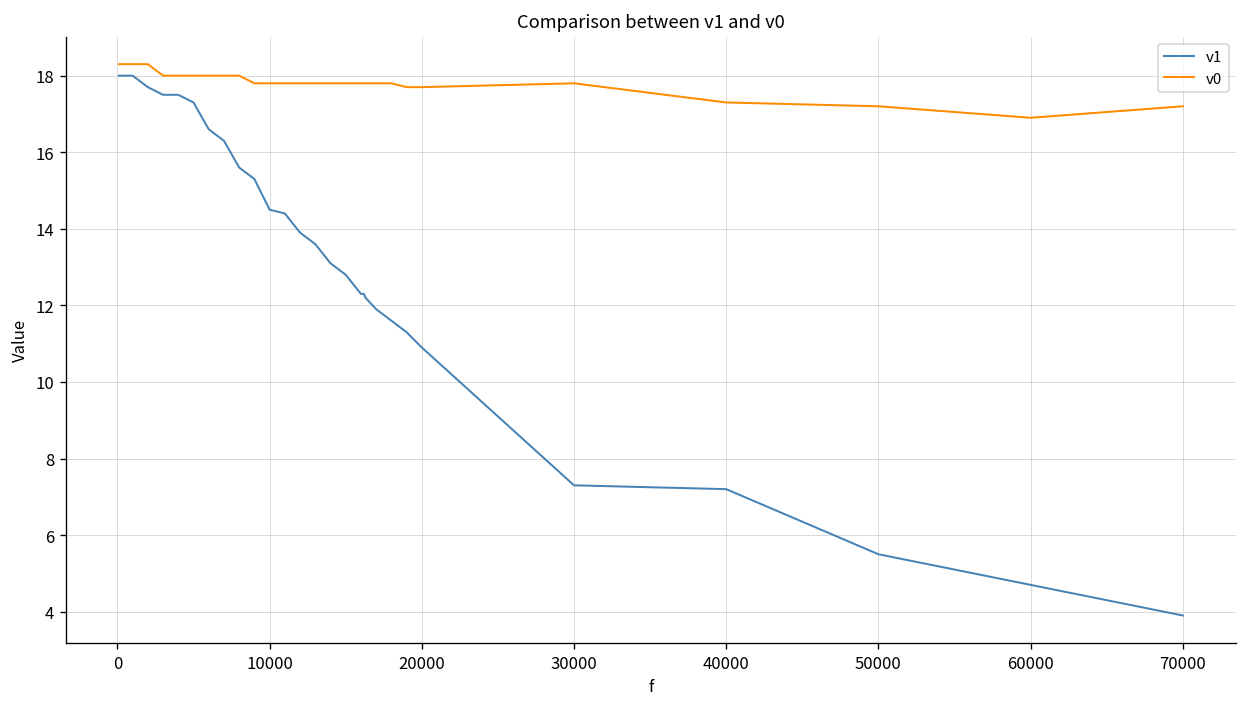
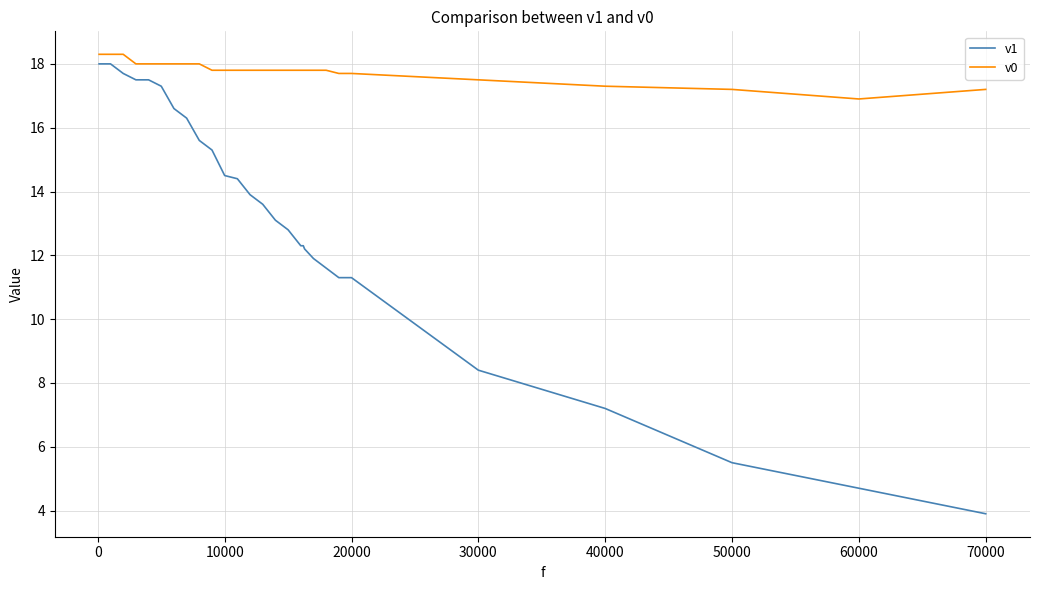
v1, 20000: 10.9 -> 11.3
v1, 30000: 7.3 -> 8.4
v0, 30000: 17.8 -> 17.5
